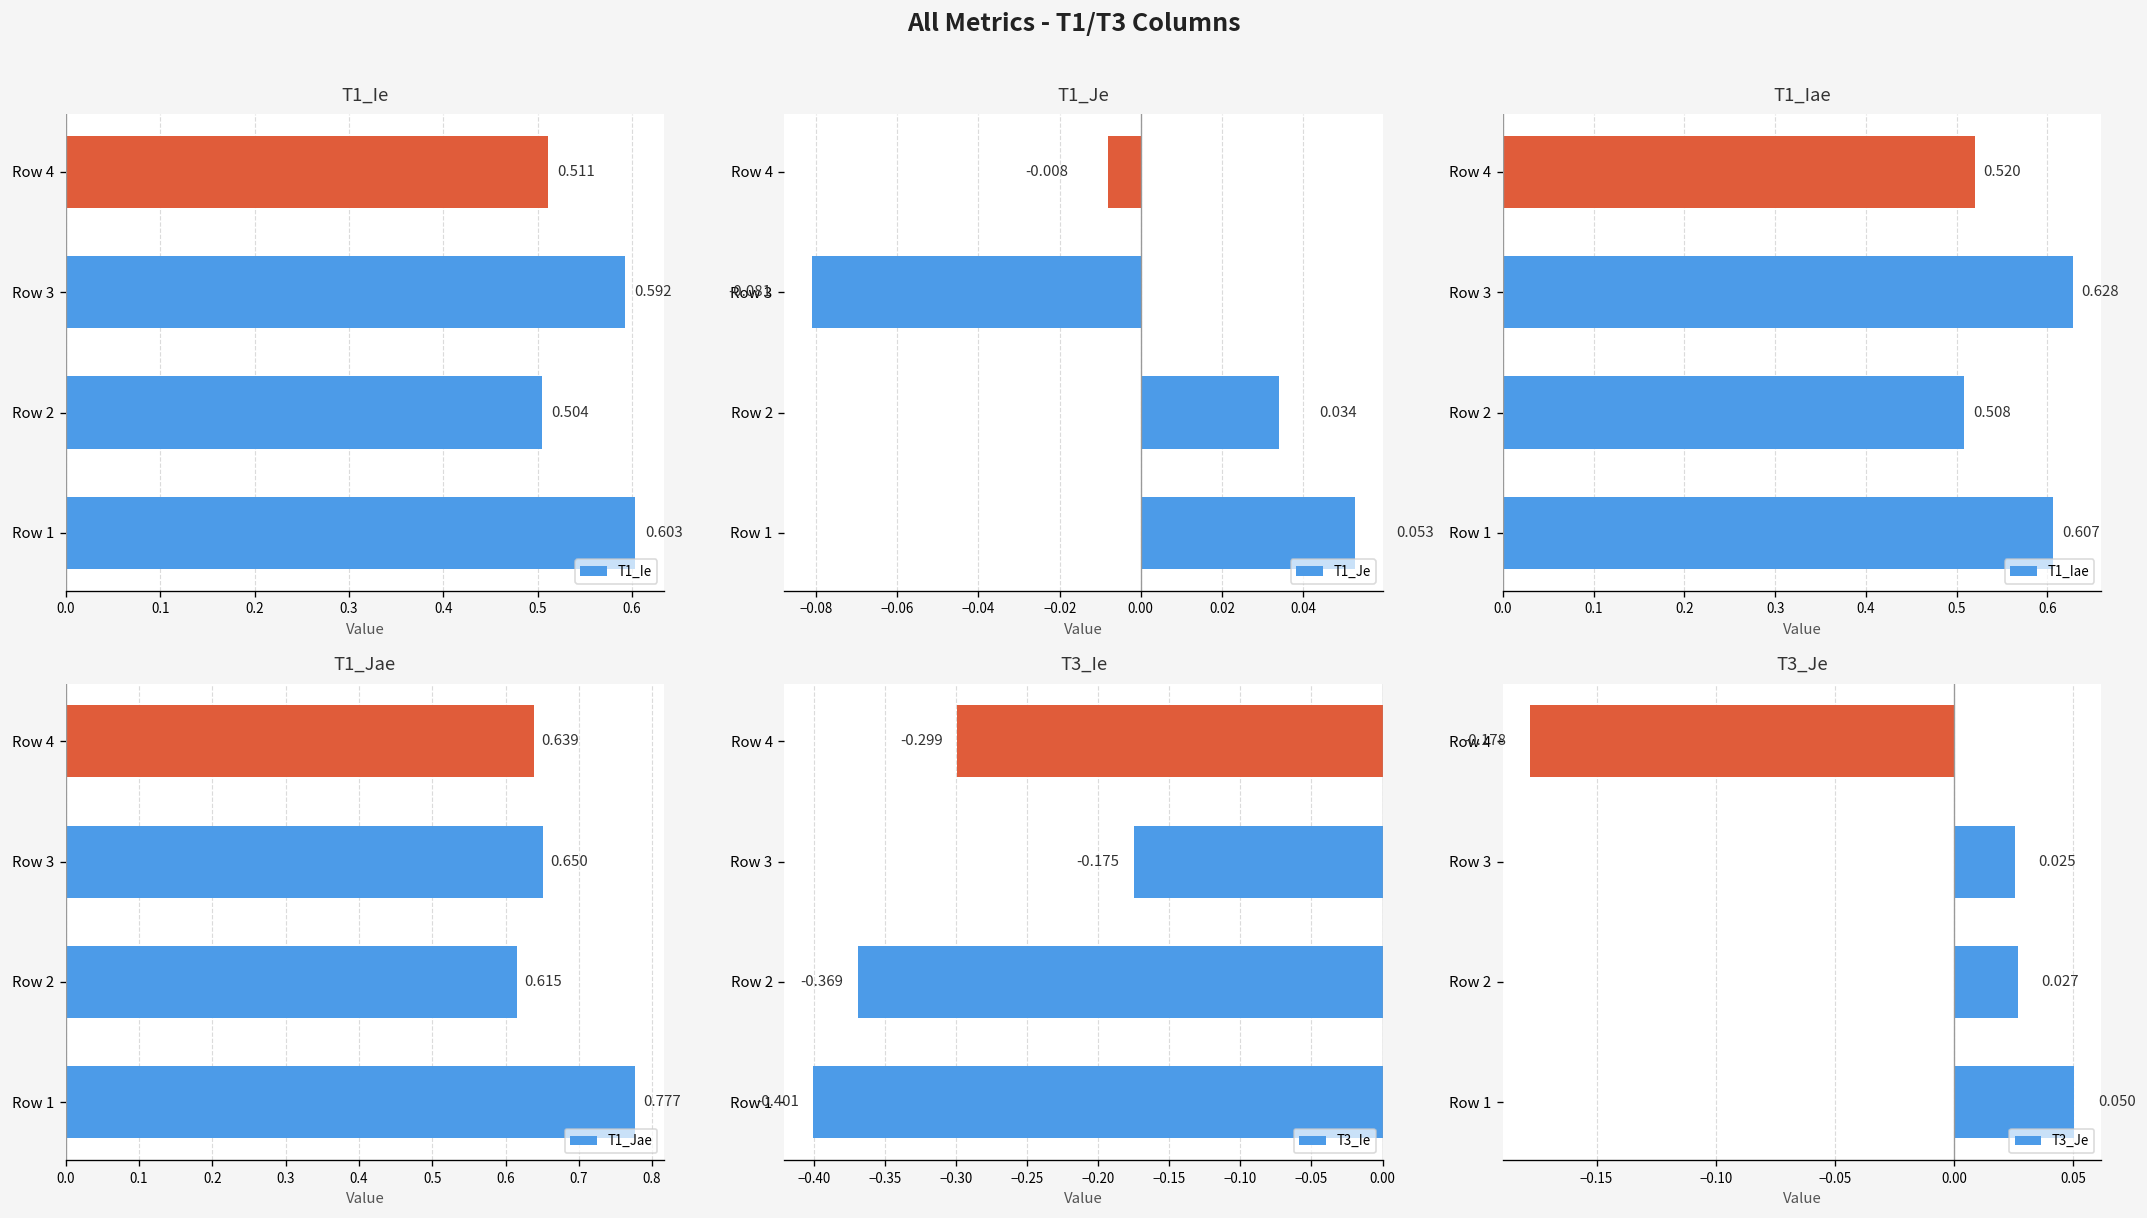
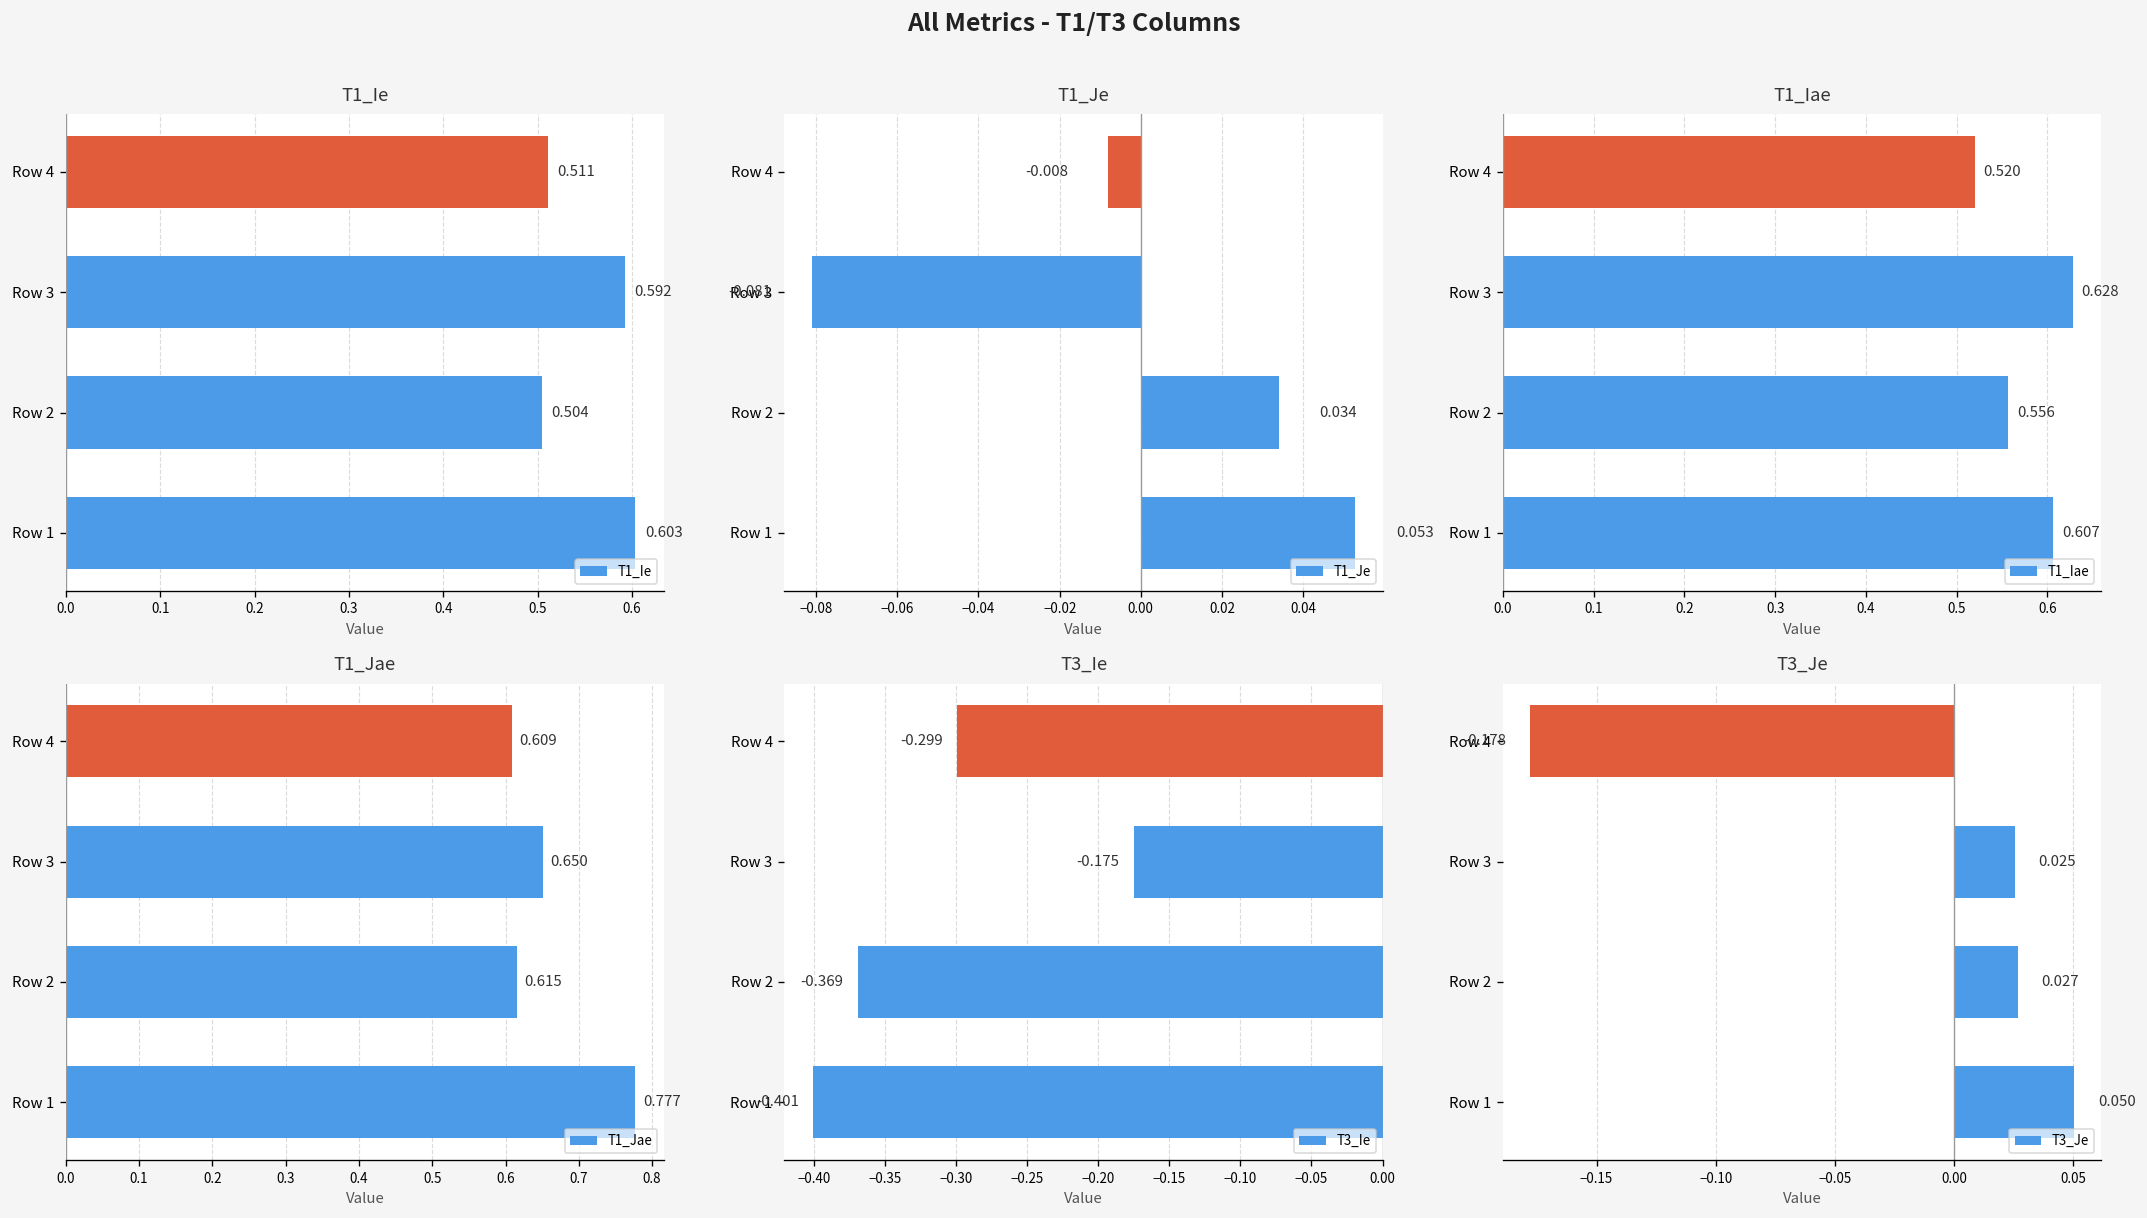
T1_Iae, Row 2: 0.508 -> 0.556
T1_Jae, Row 4: 0.639 -> 0.609
